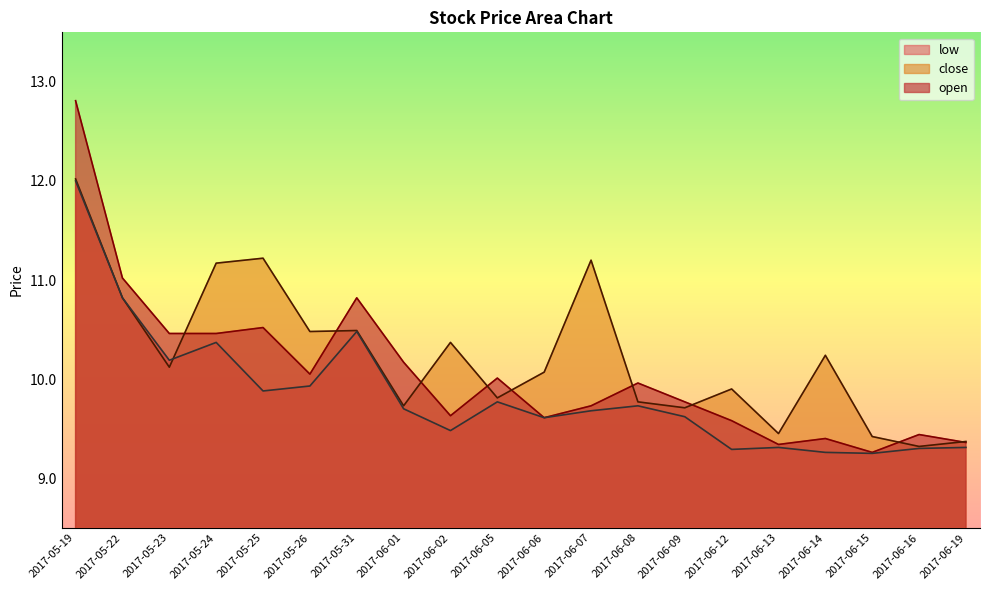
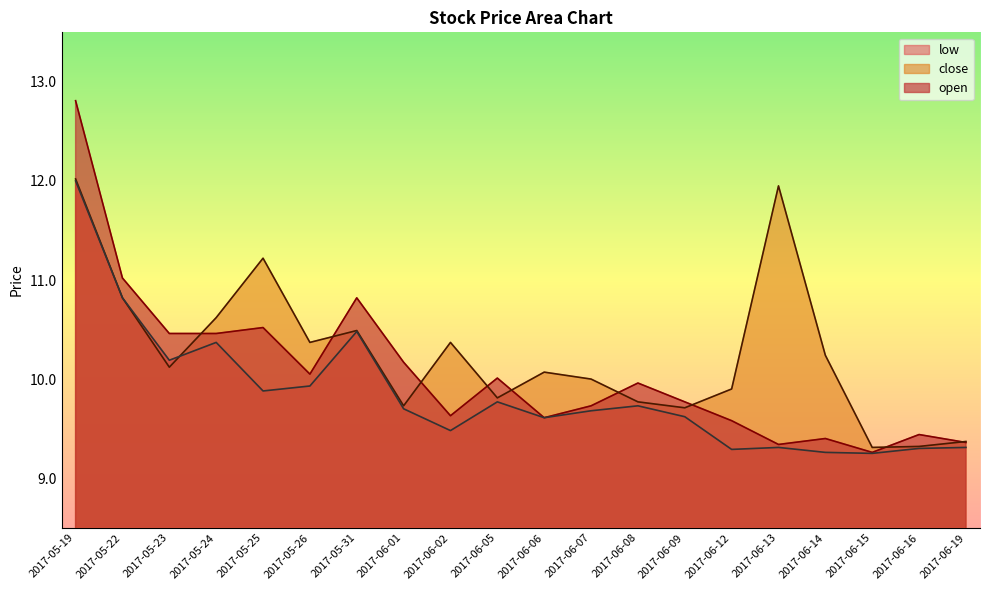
close, 2017-05-24: 11.2 -> 10.6
close, 2017-05-26: 10.5 -> 10.4
close, 2017-06-07: 11.2 -> 10.0
close, 2017-06-13: 9.5 -> 12.0
close, 2017-06-15: 9.4 -> 9.3
